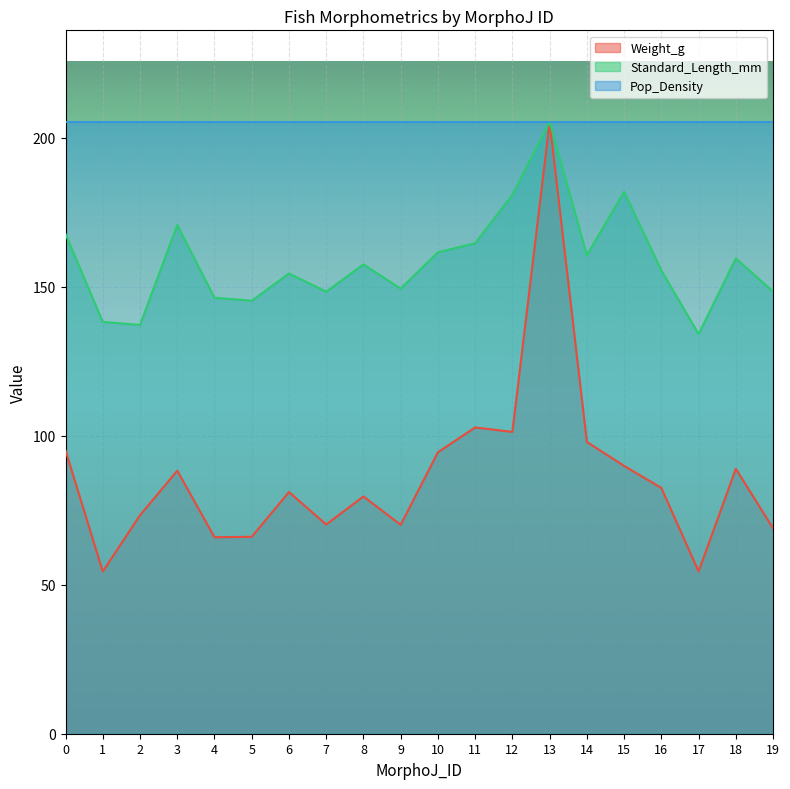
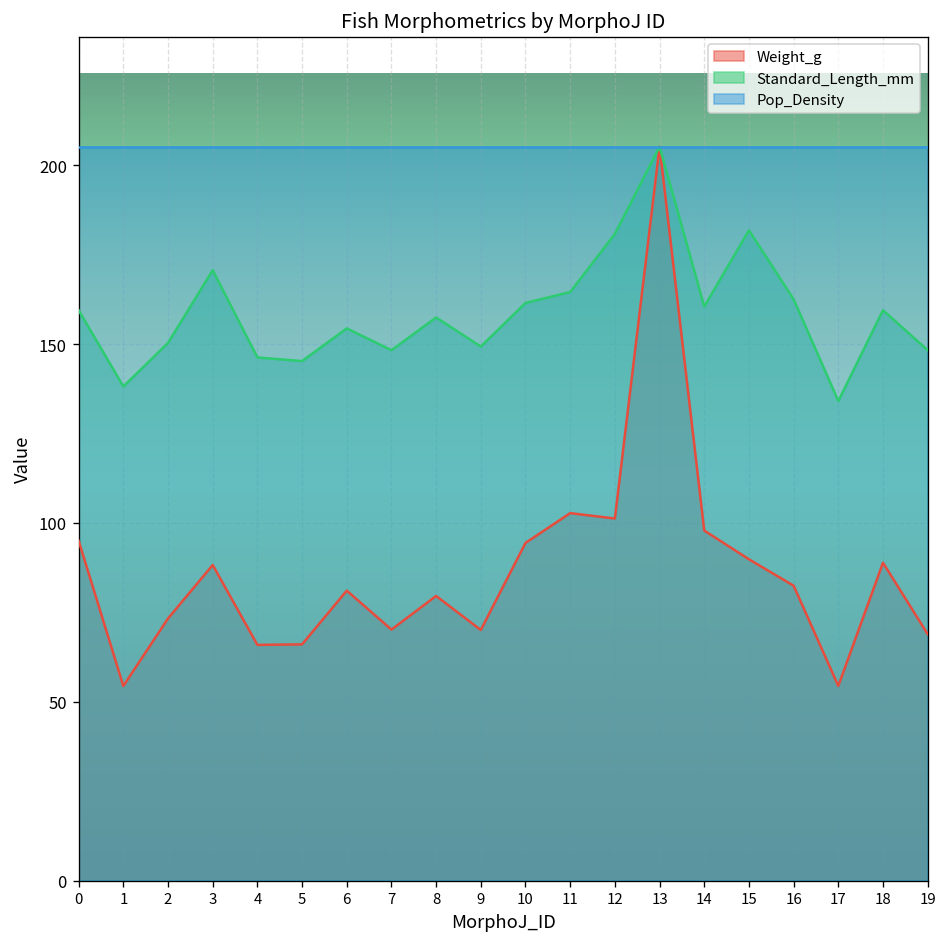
Standard_Length_mm, 0: 168 -> 159
Standard_Length_mm, 2: 137 -> 150
Standard_Length_mm, 16: 155 -> 163
